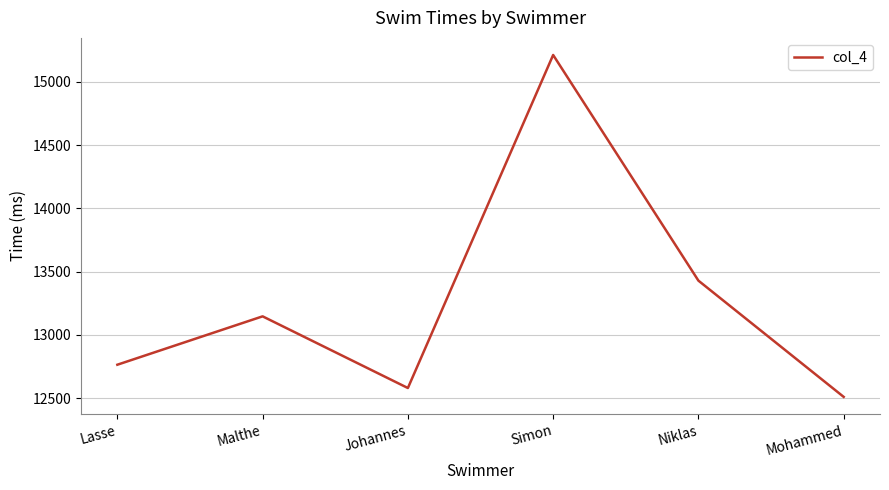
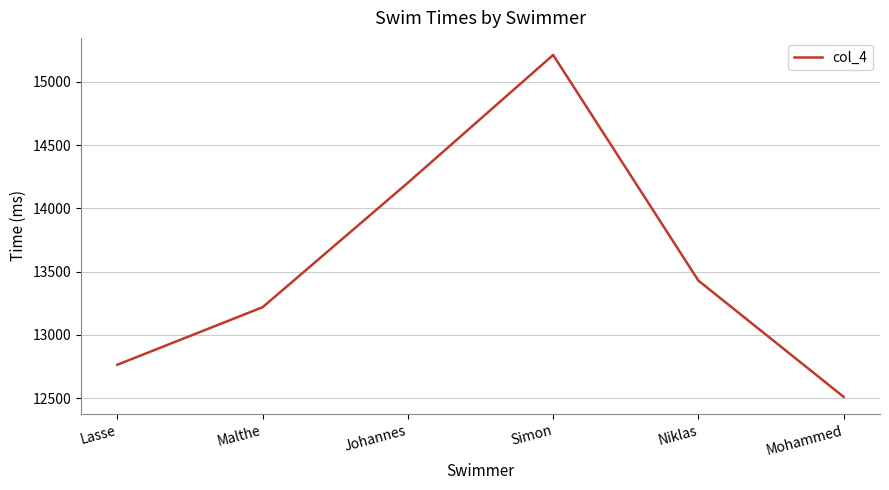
Malthe: 13150 -> 13220
Johannes: 12580 -> 14200
